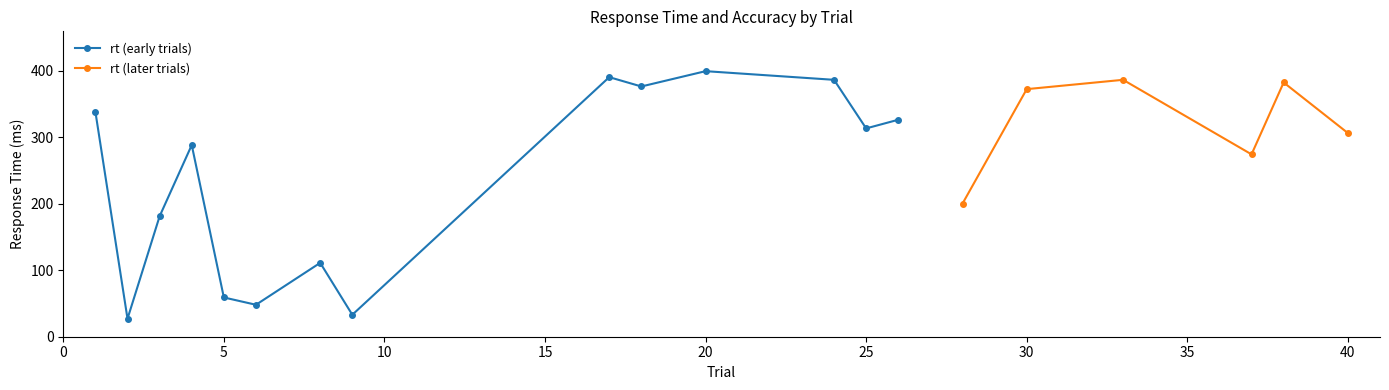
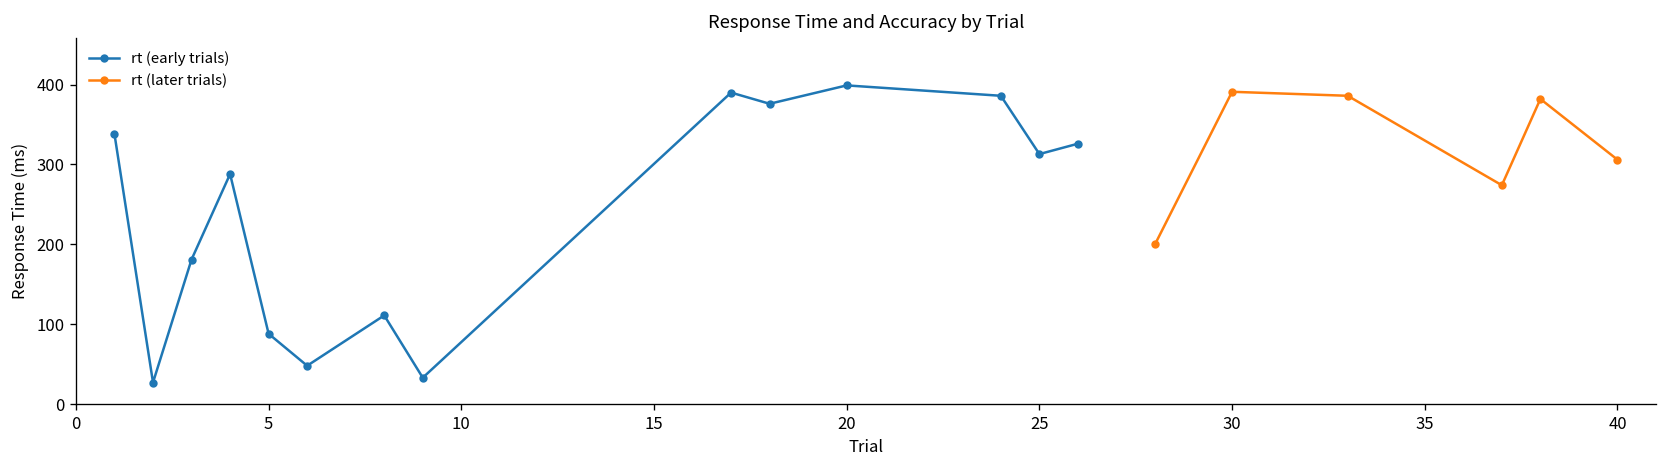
rt (early trials), 5: 60 -> 90
rt (later trials), 30: 370 -> 390
